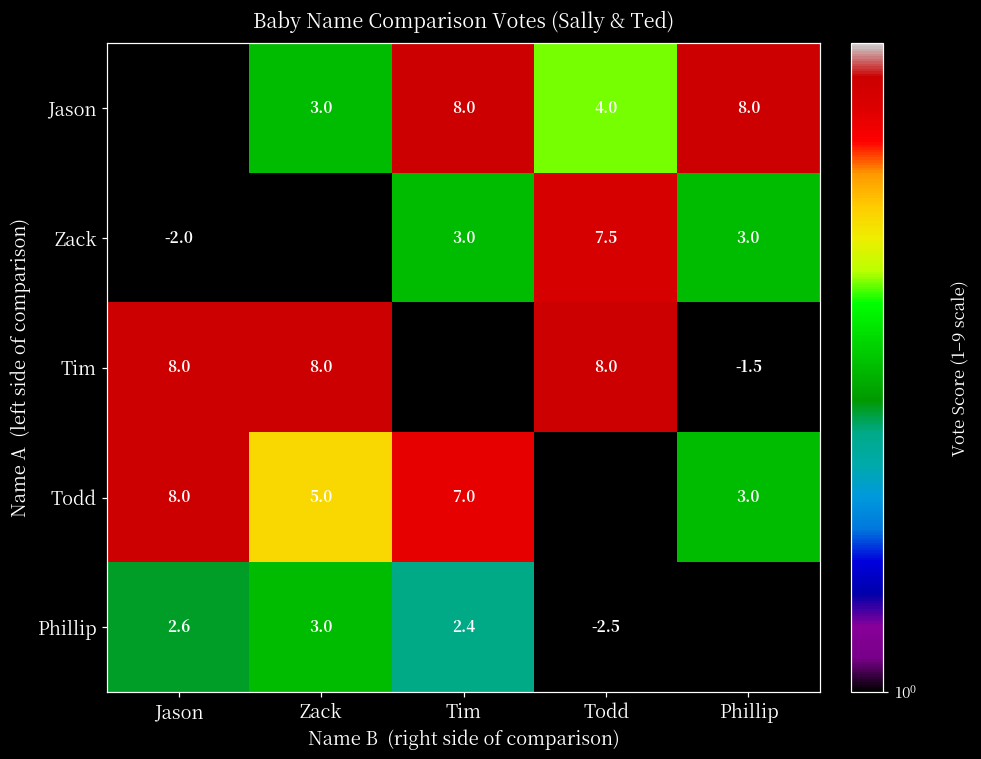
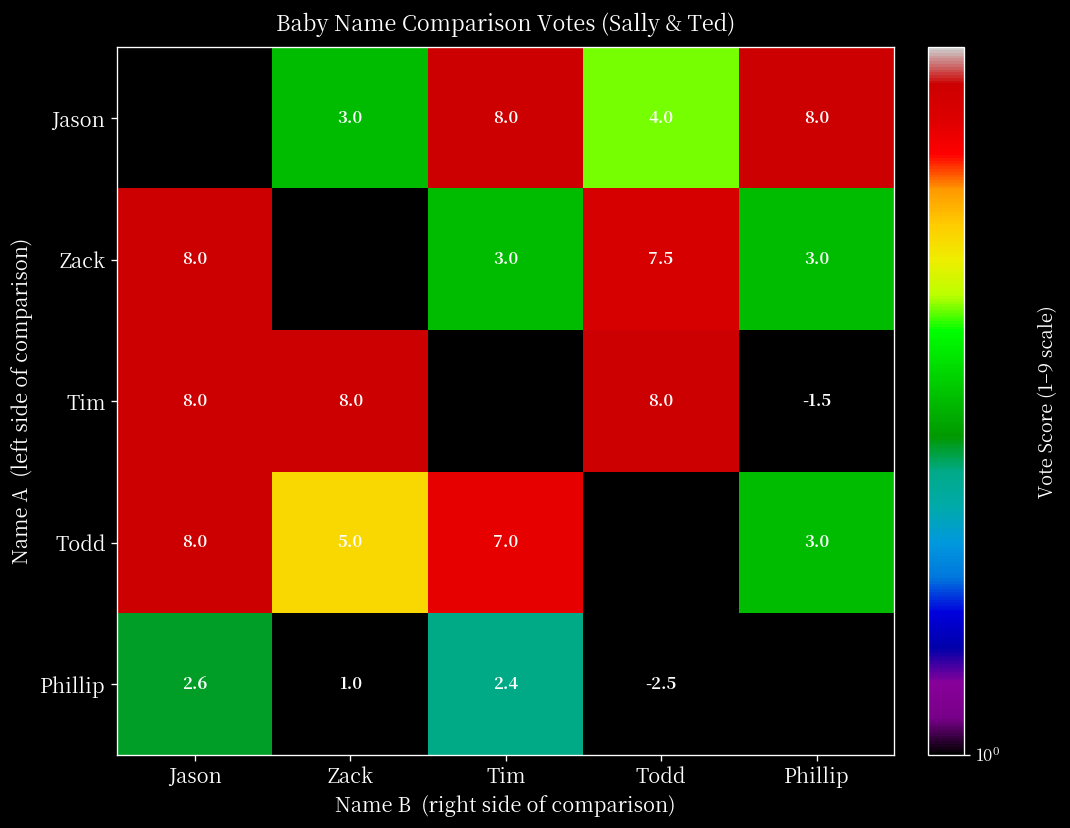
Zack, Jason: -2.0 -> 8.0
Phillip, Zack: 3.0 -> 1.0
